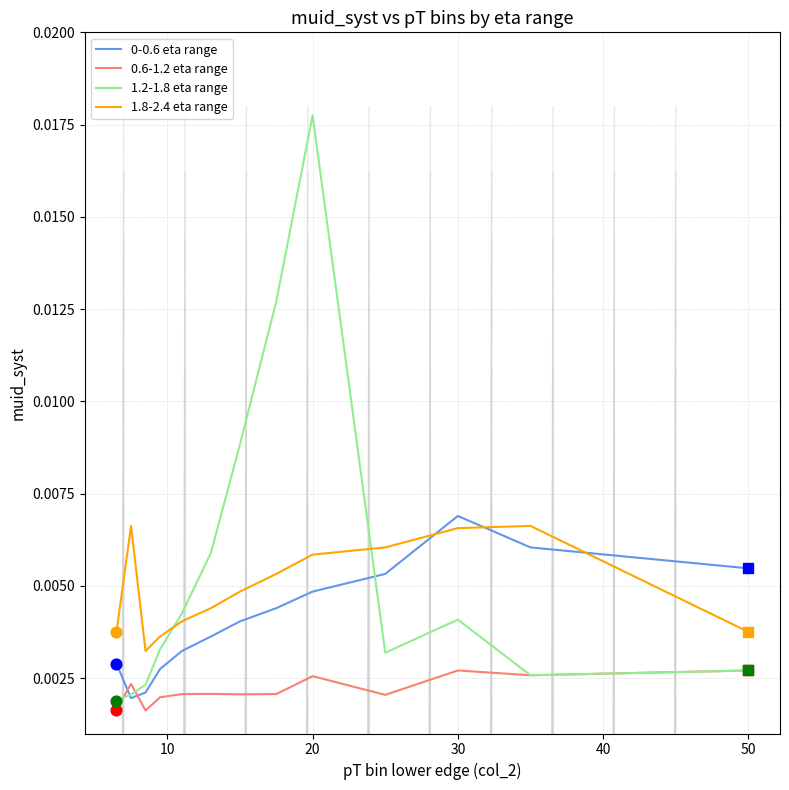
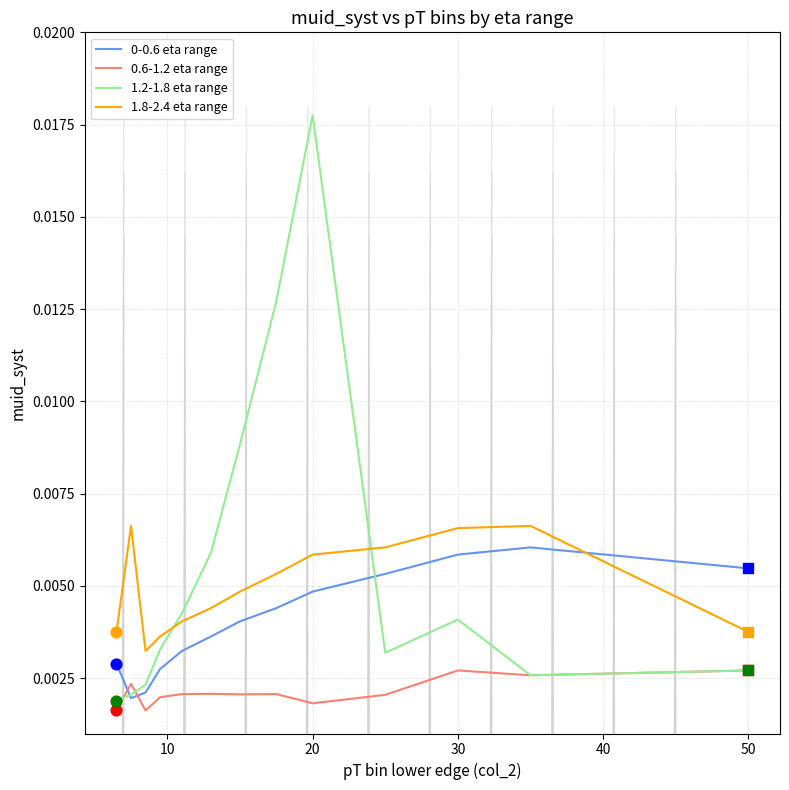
0.6-1.2 eta range, 20: 0.0026 -> 0.0018
0-0.6 eta range, 30: 0.0069 -> 0.0058
